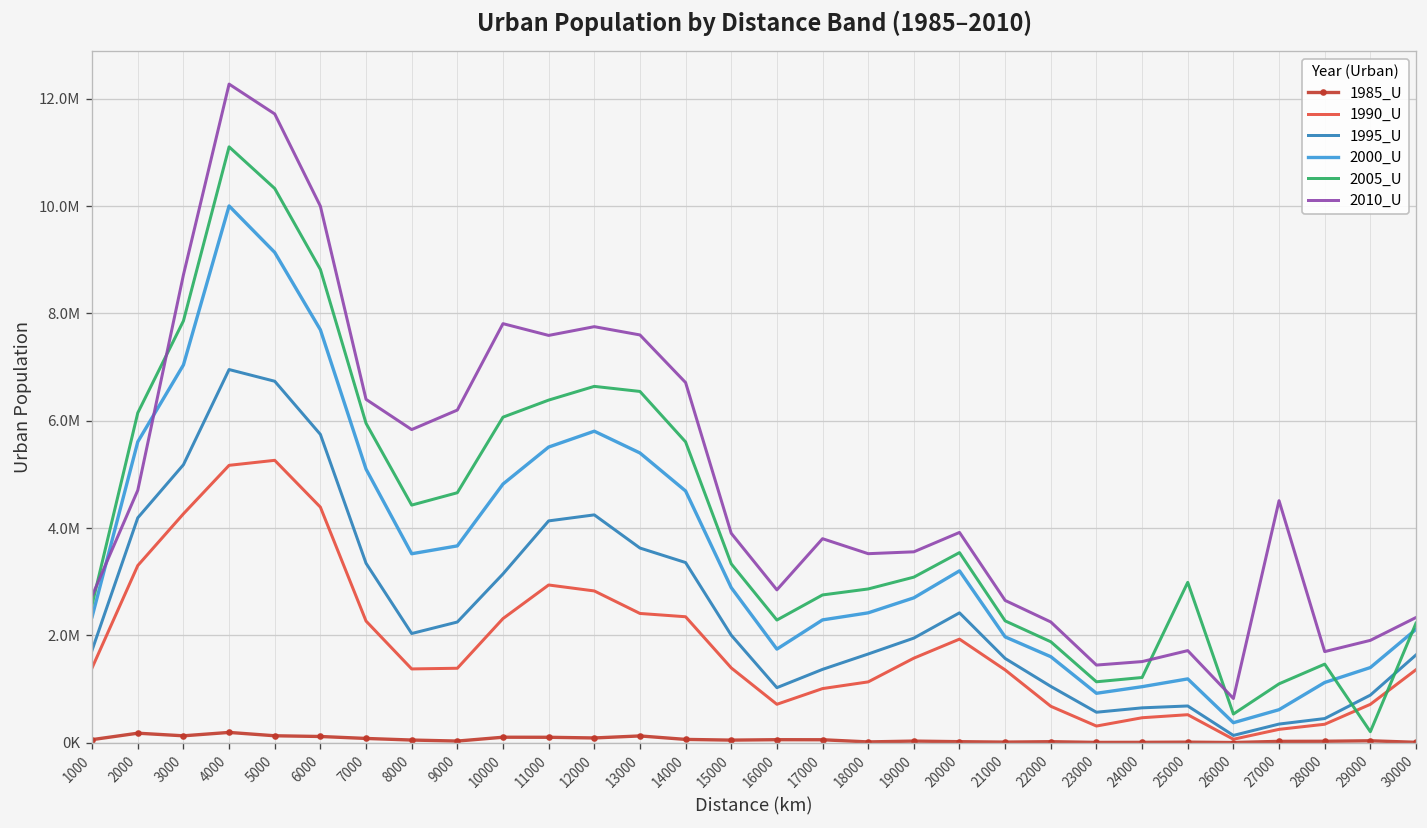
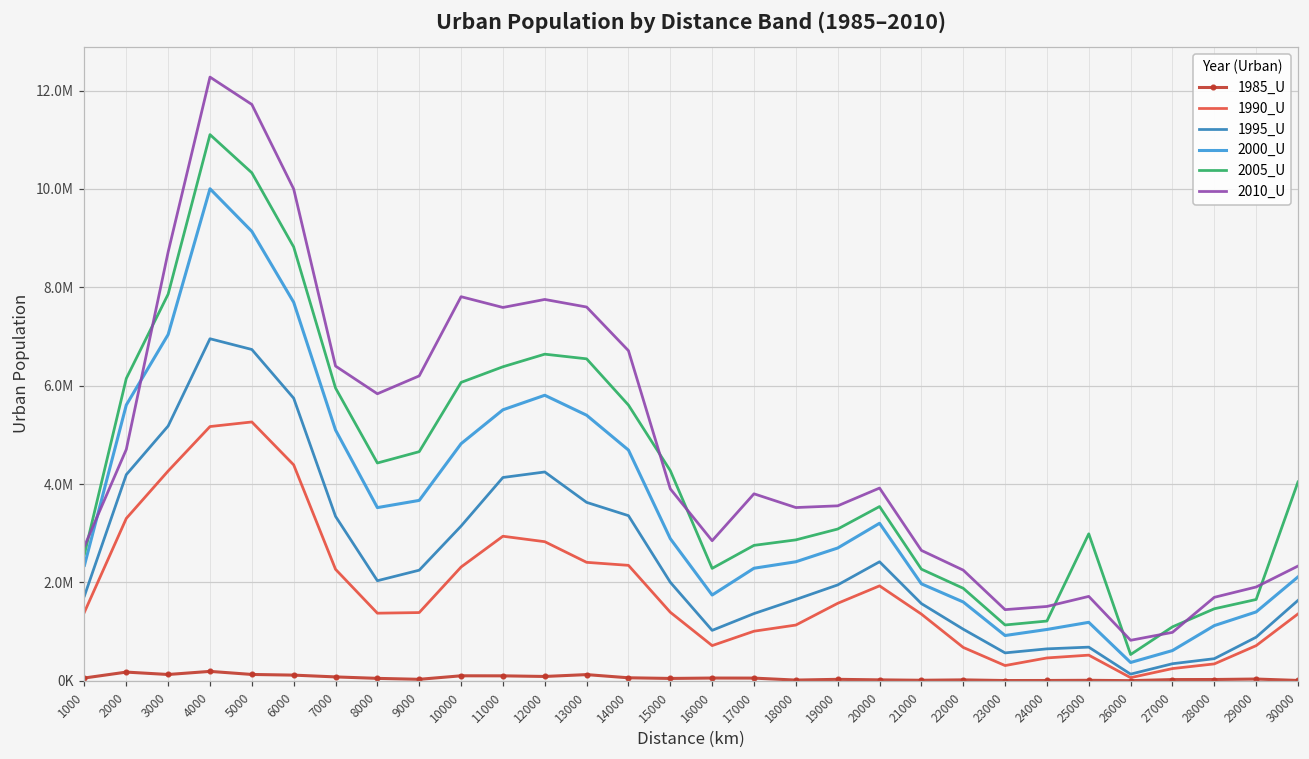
2005_U, 15000: 3300000 -> 4300000
2010_U, 27000: 4500000 -> 1000000
2005_U, 29000: 200000 -> 1700000
2005_U, 30000: 2200000 -> 4000000
